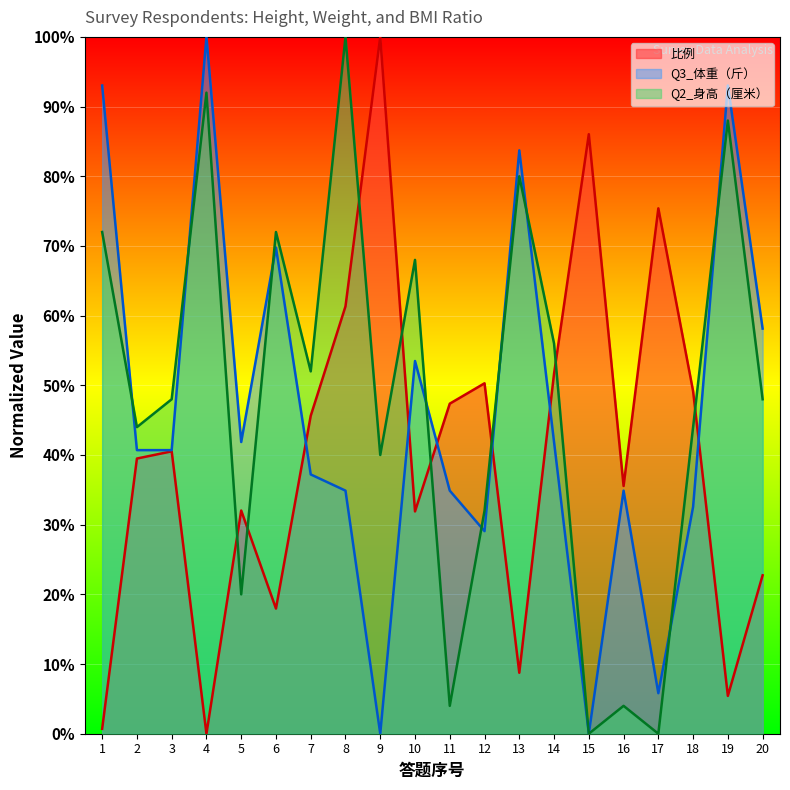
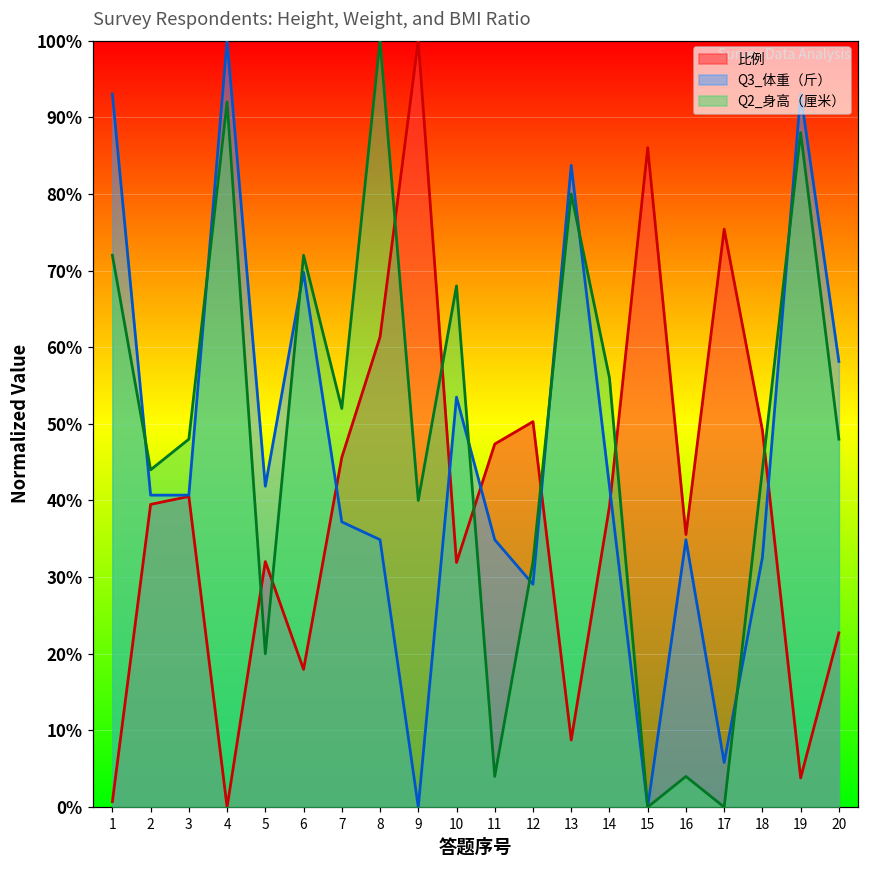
比例, 14: 52% -> 39%
比例, 19: 5% -> 4%
